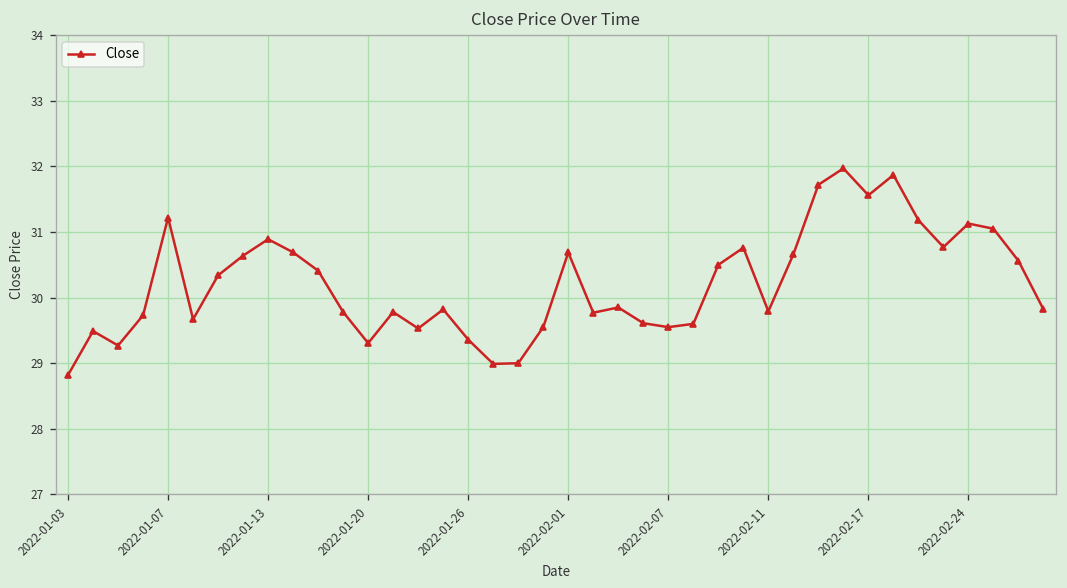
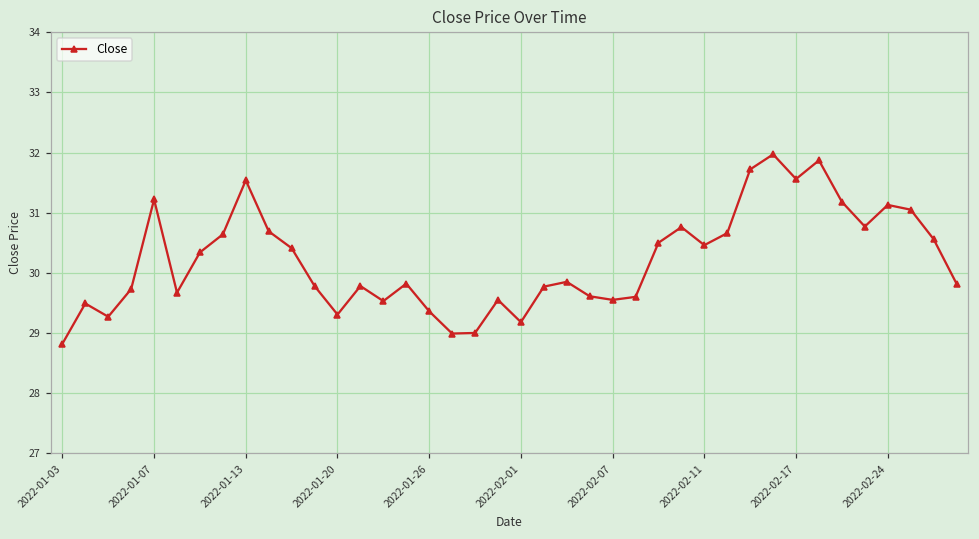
2022-01-13: 30.9 -> 31.5
2022-02-01: 30.7 -> 29.2
2022-02-11: 29.8 -> 30.5
